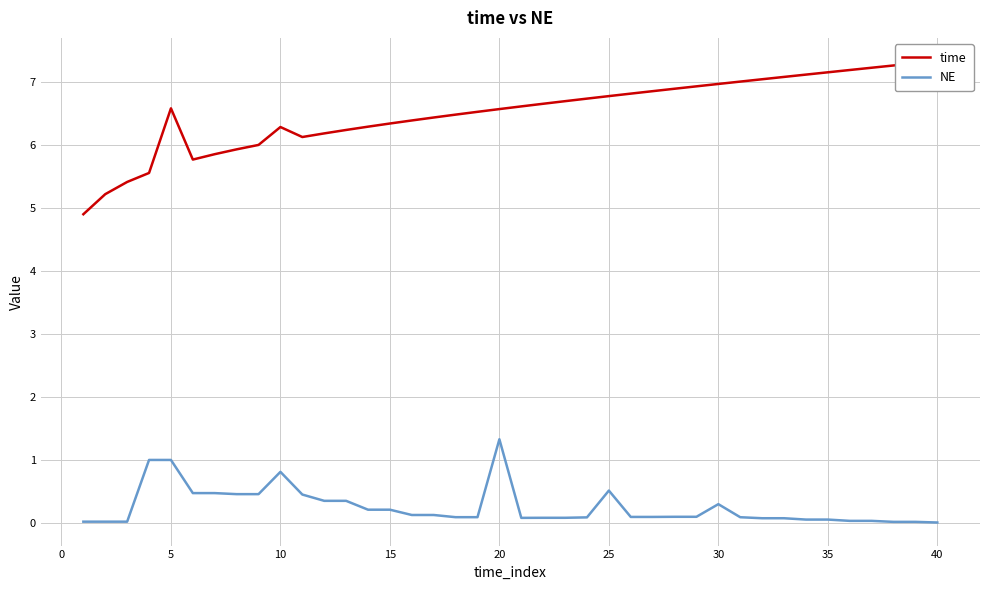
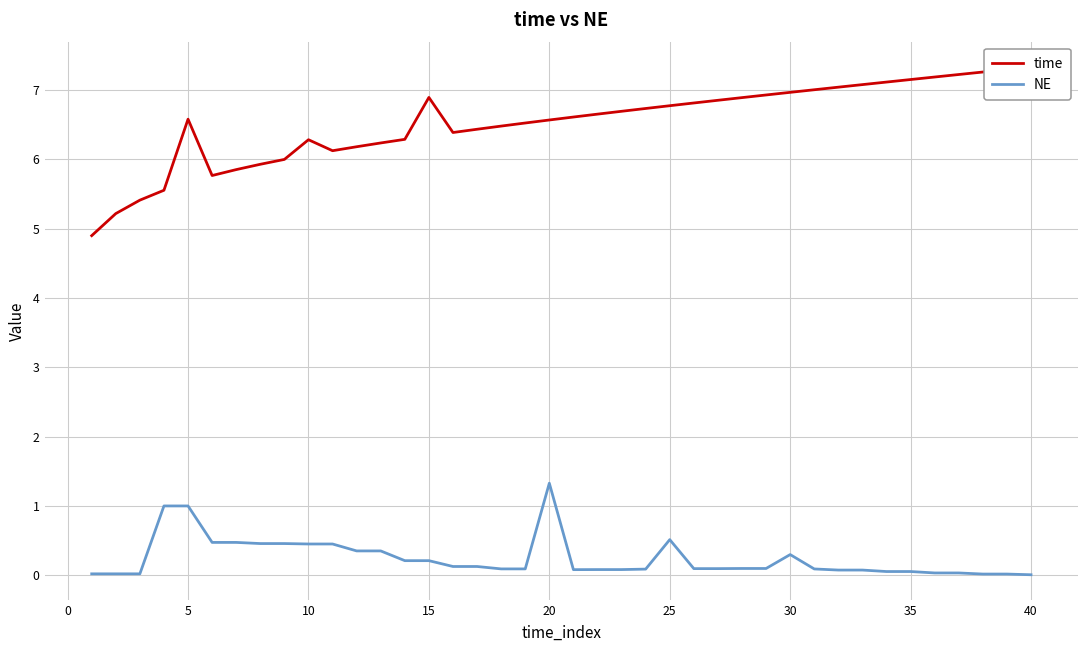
NE, 10: 0.8 -> 0.5
time, 15: 6.3 -> 6.9
